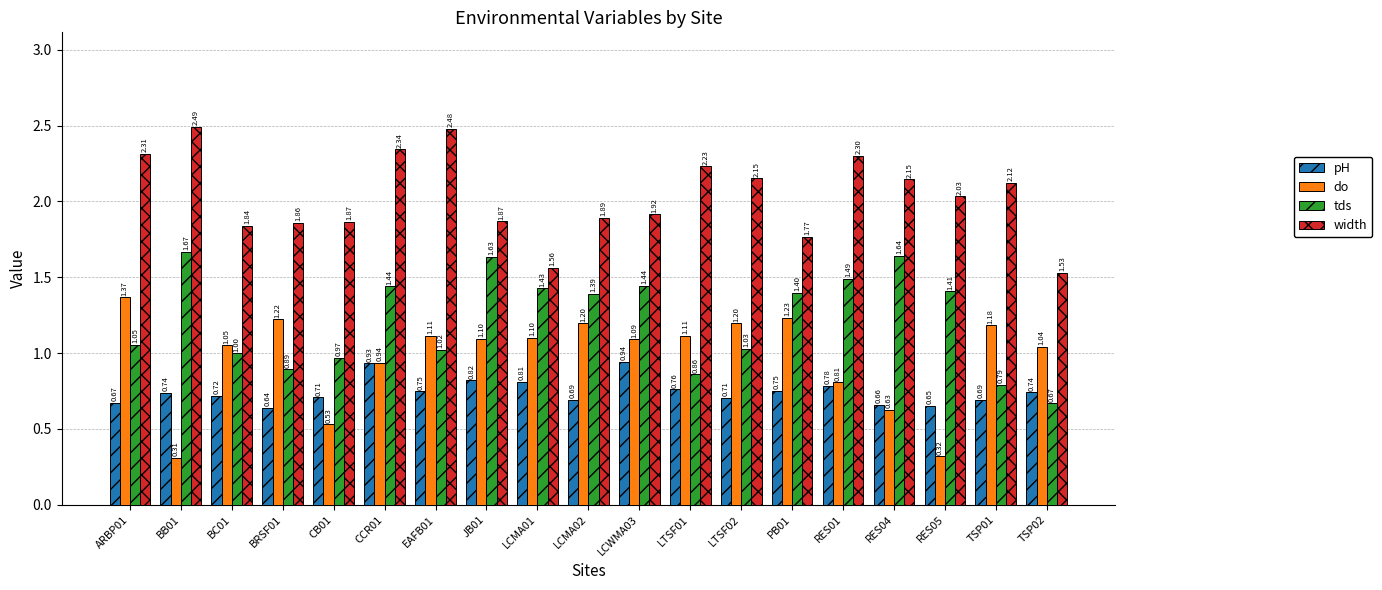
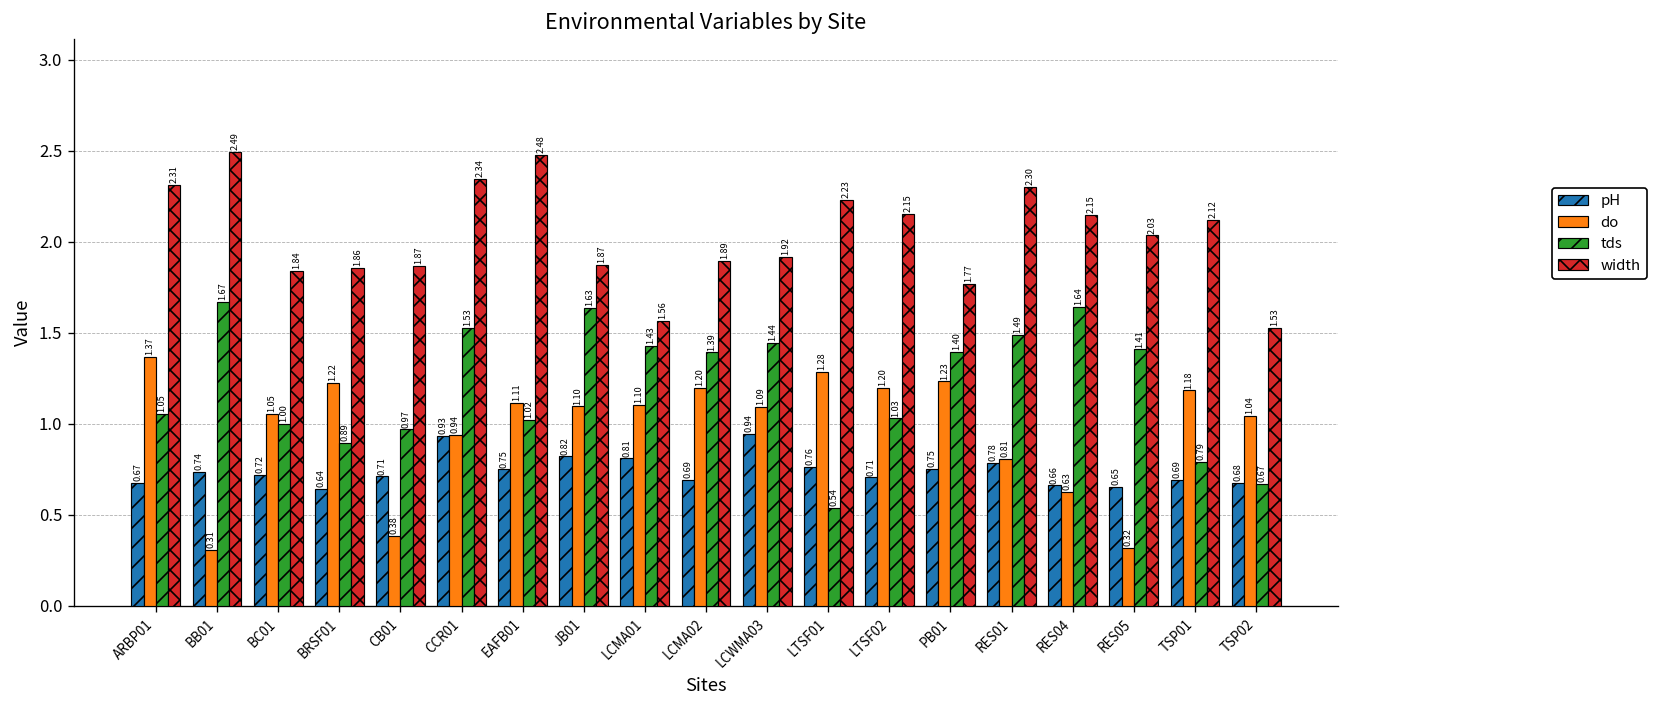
do, CB01: 0.53 -> 0.38
tds, CCR01: 1.44 -> 1.53
do, LTSF01: 1.11 -> 1.28
tds, LTSF01: 0.86 -> 0.54
pH, TSP02: 0.74 -> 0.68
